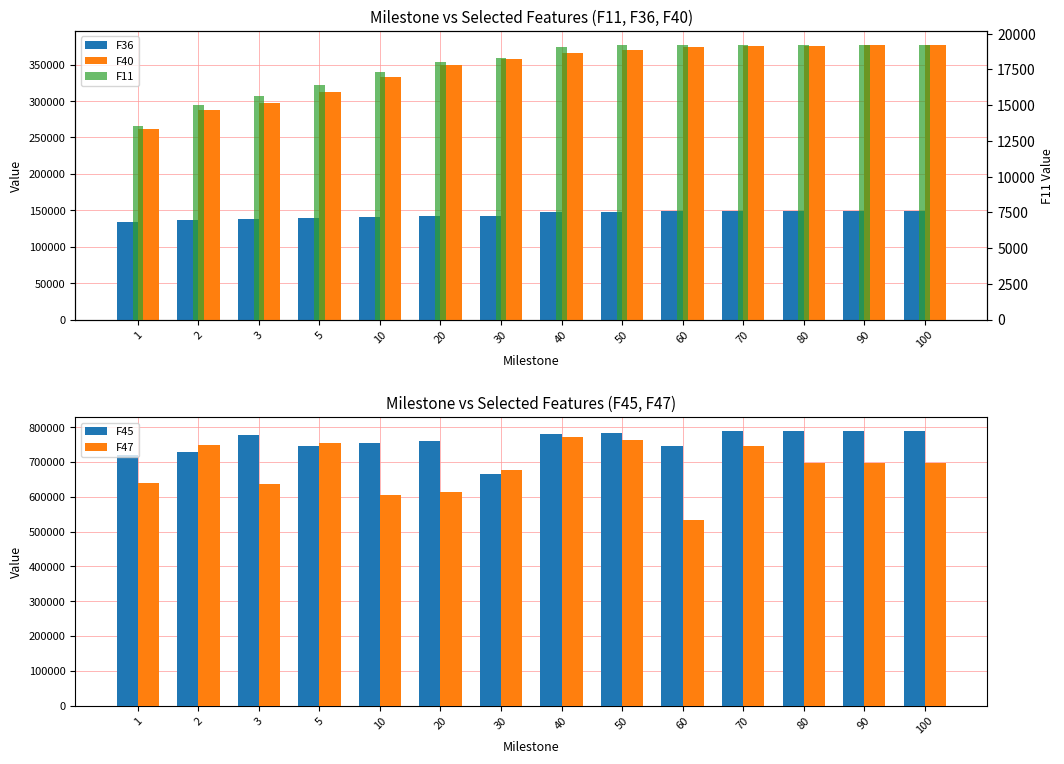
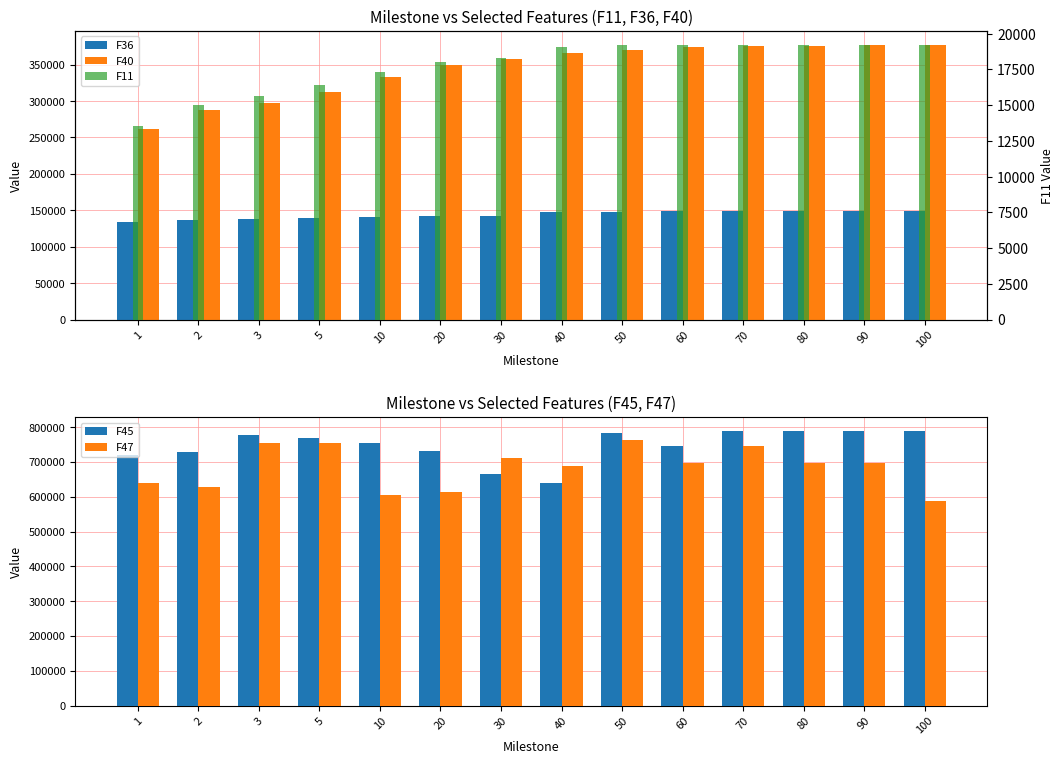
Milestone vs Selected Features (F45, F47), F47, 2: 750000 -> 630000
Milestone vs Selected Features (F45, F47), F47, 3: 640000 -> 760000
Milestone vs Selected Features (F45, F47), F45, 5: 750000 -> 770000
Milestone vs Selected Features (F45, F47), F45, 20: 760000 -> 730000
Milestone vs Selected Features (F45, F47), F47, 30: 680000 -> 710000
Milestone vs Selected Features (F45, F47), F45, 40: 780000 -> 640000
Milestone vs Selected Features (F45, F47), F47, 40: 770000 -> 690000
Milestone vs Selected Features (F45, F47), F47, 60: 530000 -> 700000
Milestone vs Selected Features (F45, F47), F47, 100: 700000 -> 590000
